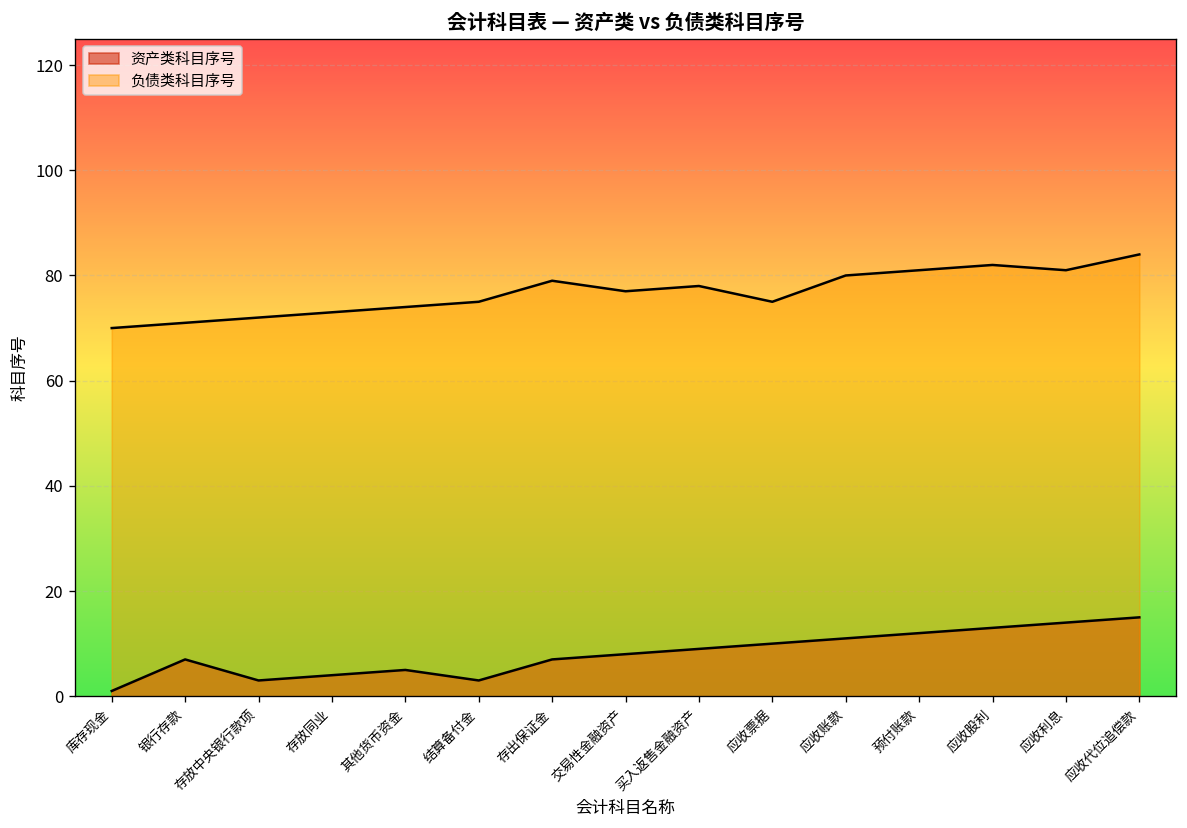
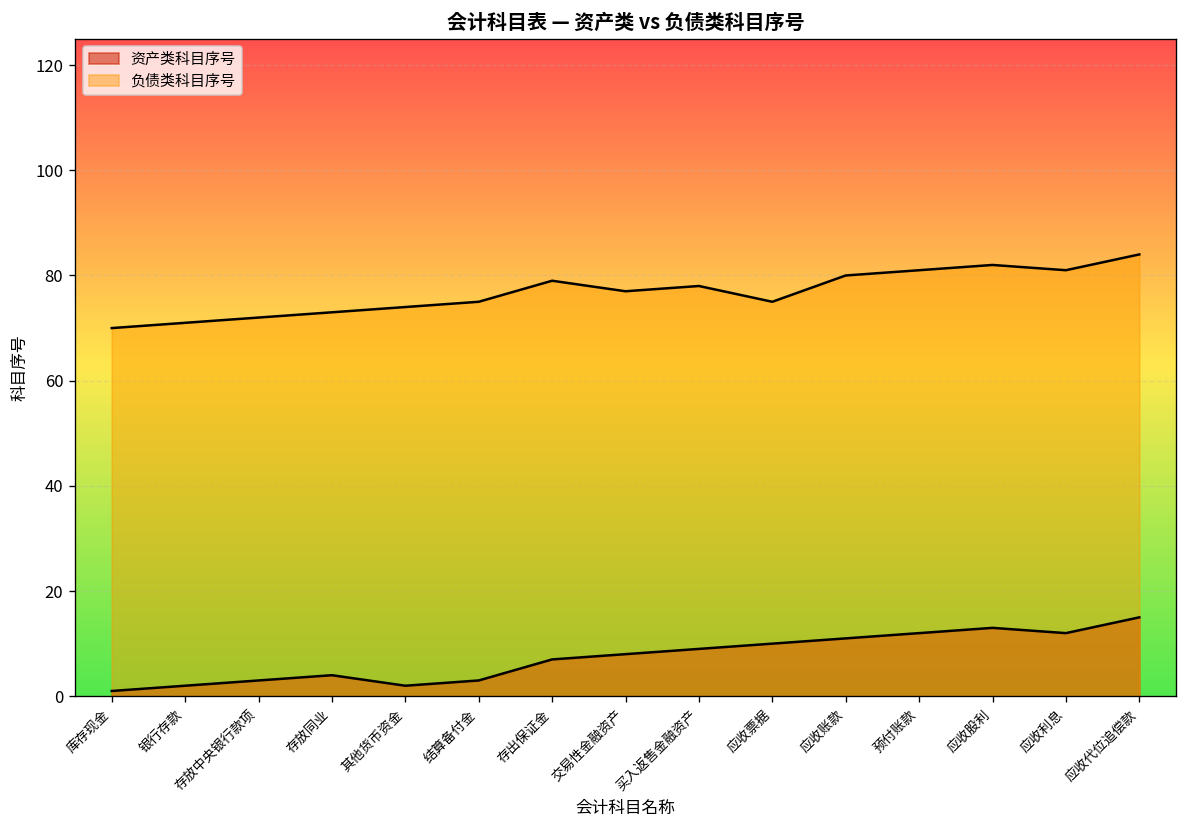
资产类科目序号, 银行存款: 7 -> 2
资产类科目序号, 其他货币资金: 5 -> 2
资产类科目序号, 应收利息: 14 -> 12
